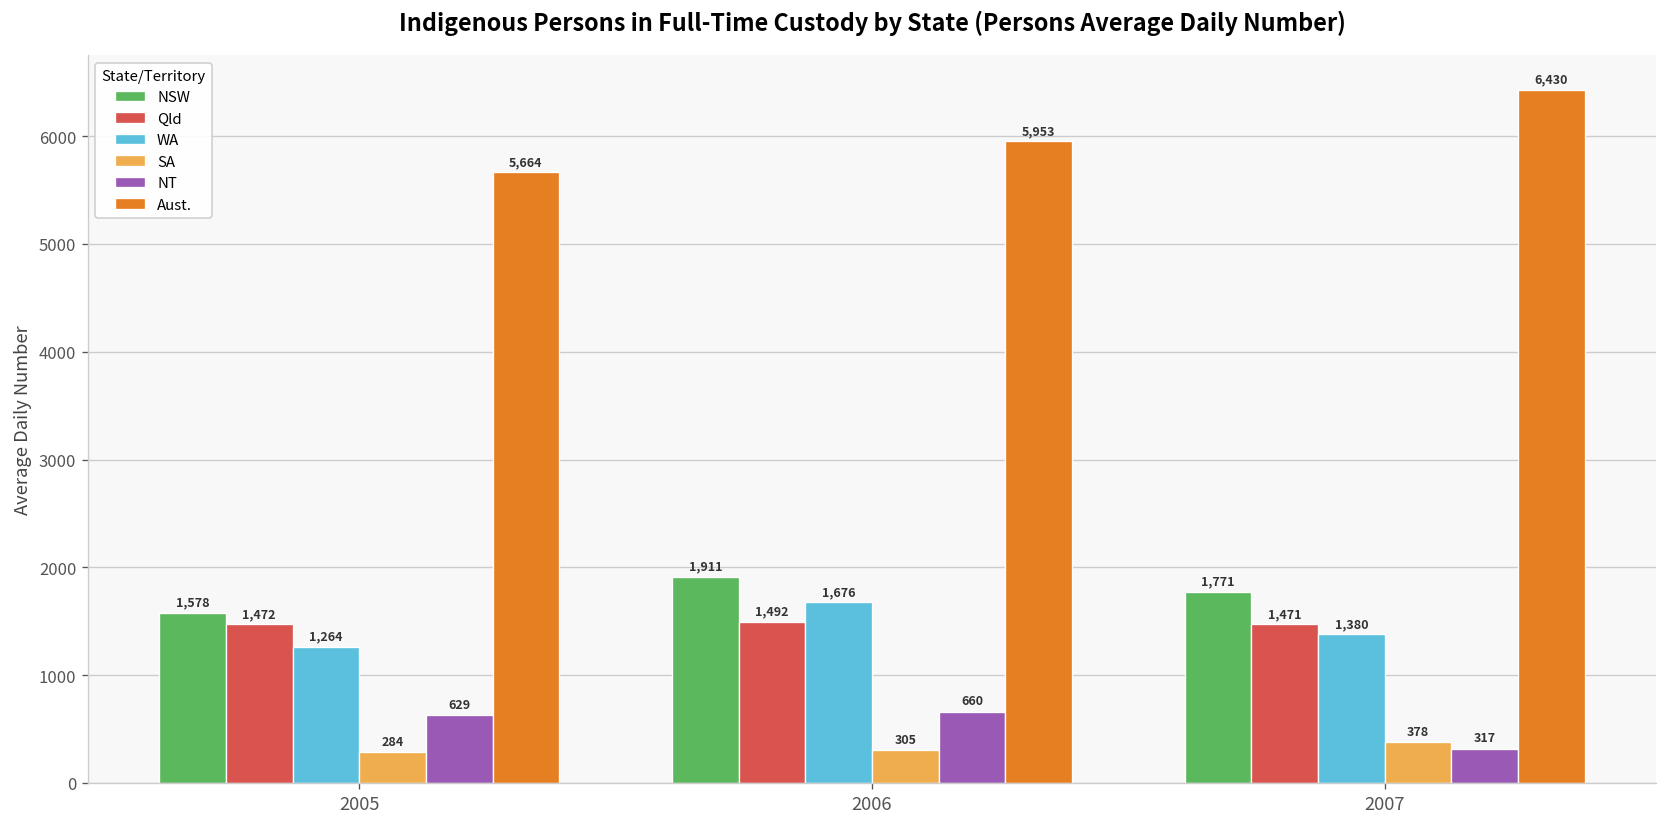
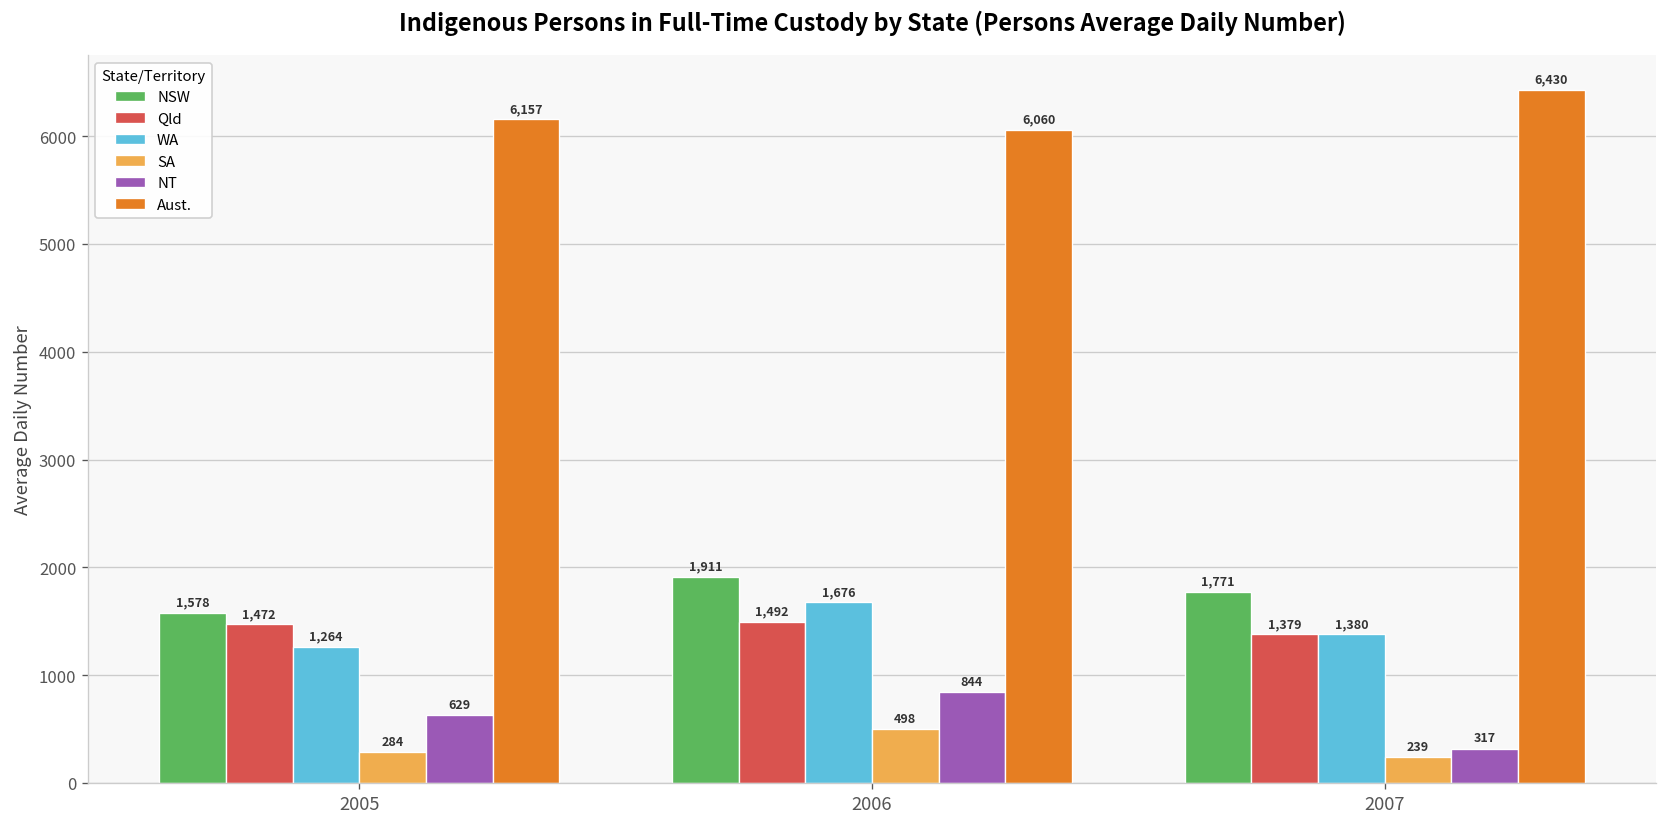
Aust., 2005: 5,664 -> 6,157
SA, 2006: 305 -> 498
NT, 2006: 660 -> 844
Aust., 2006: 5,953 -> 6,060
Qld, 2007: 1,471 -> 1,379
SA, 2007: 378 -> 239
